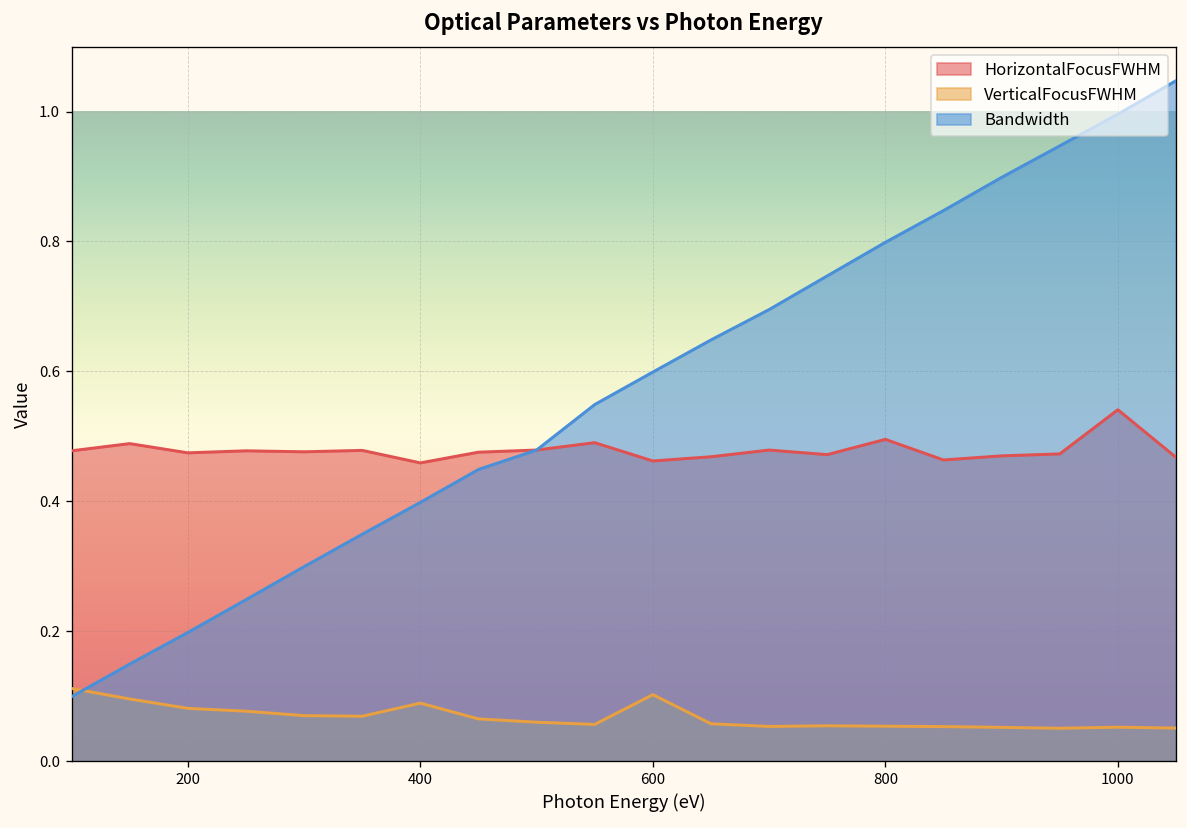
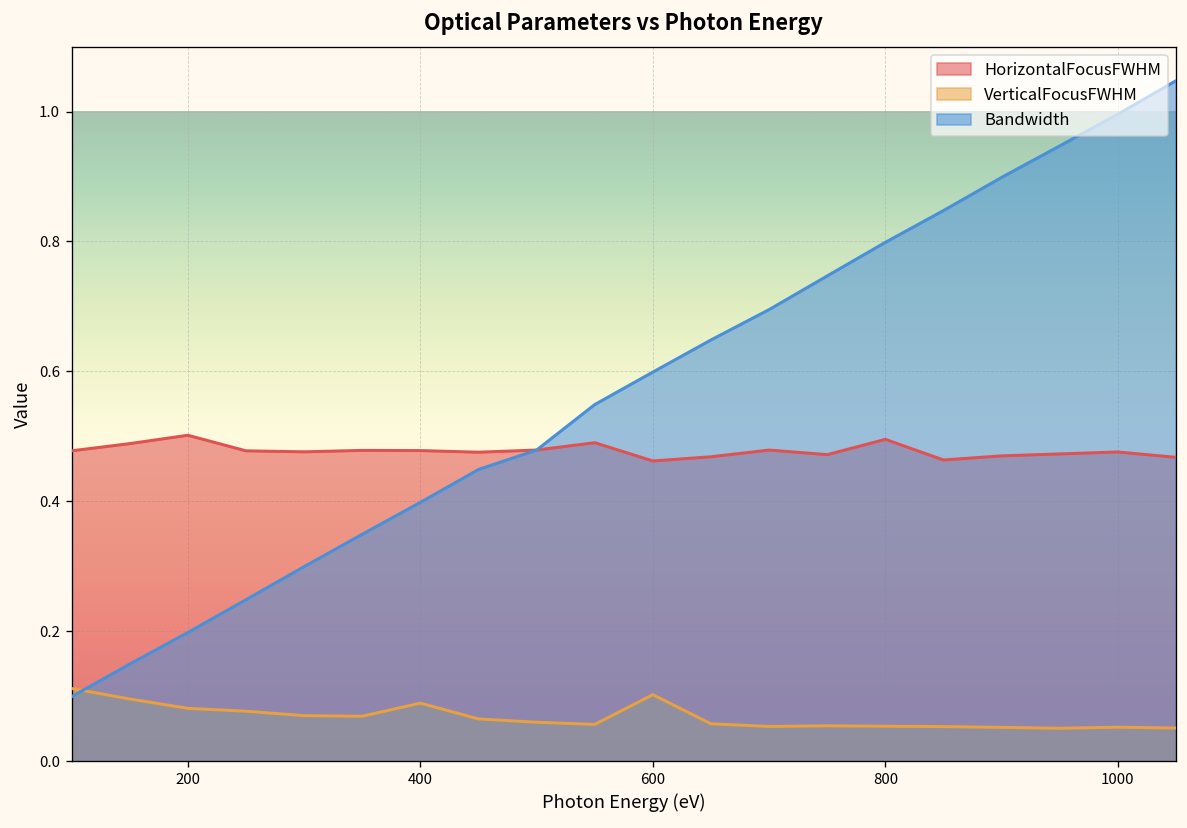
HorizontalFocusFWHM, 200: 0.47 -> 0.50
HorizontalFocusFWHM, 400: 0.46 -> 0.48
HorizontalFocusFWHM, 1000: 0.54 -> 0.48
